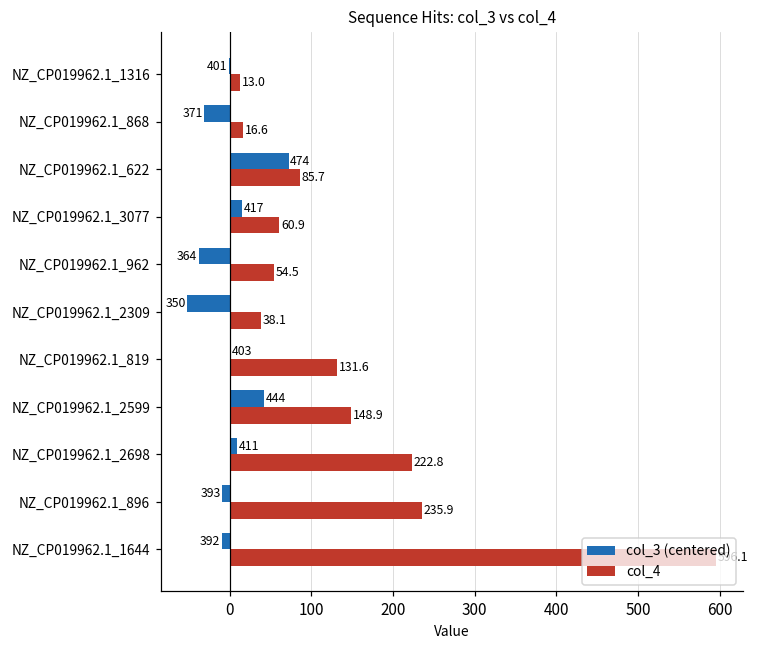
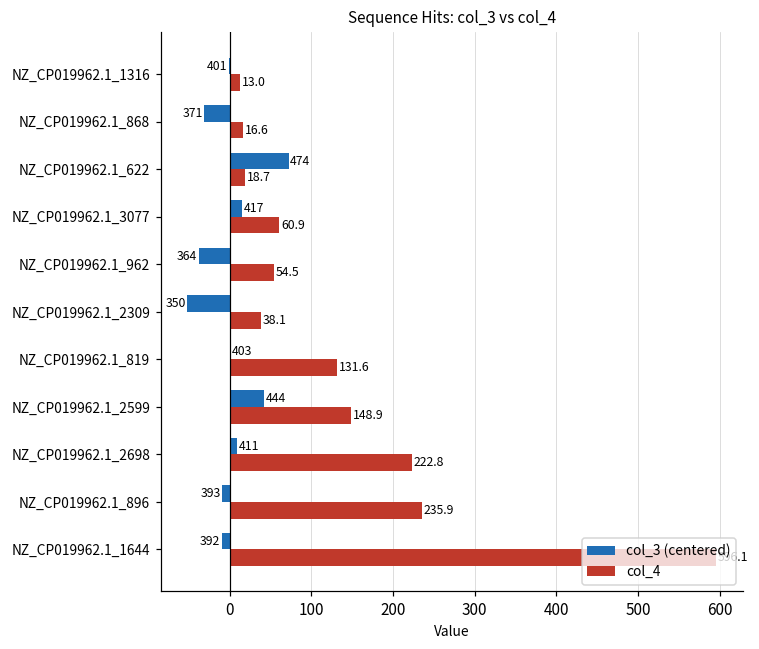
col_4, NZ_CP019962.1_622: 85.7 -> 18.7
